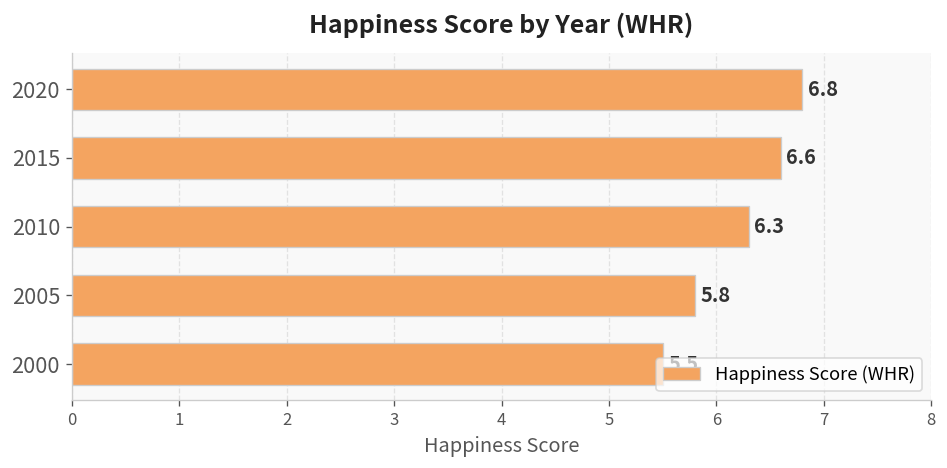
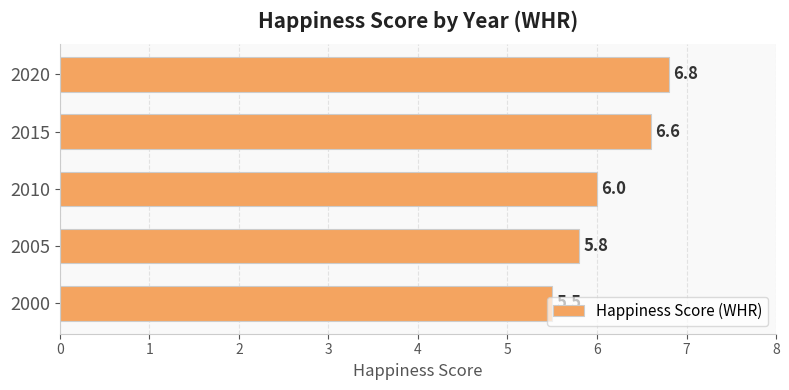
2010: 6.3 -> 6.0
